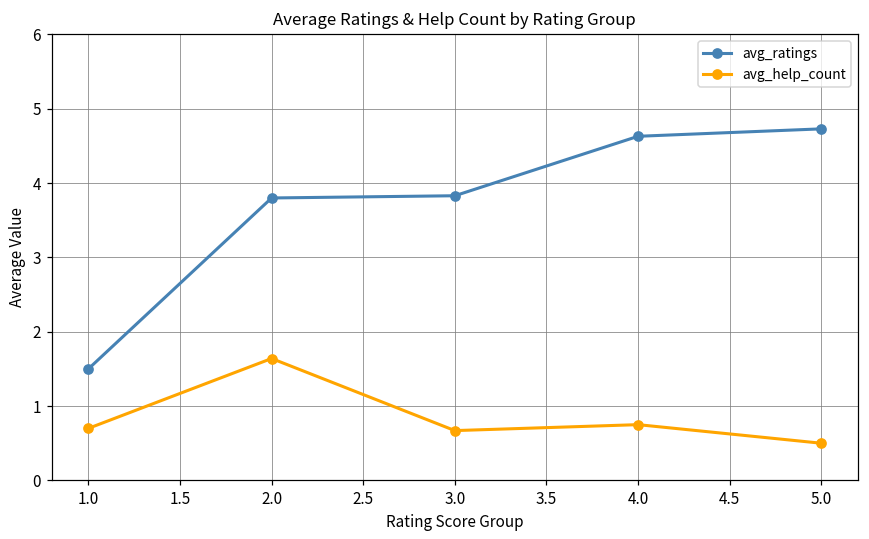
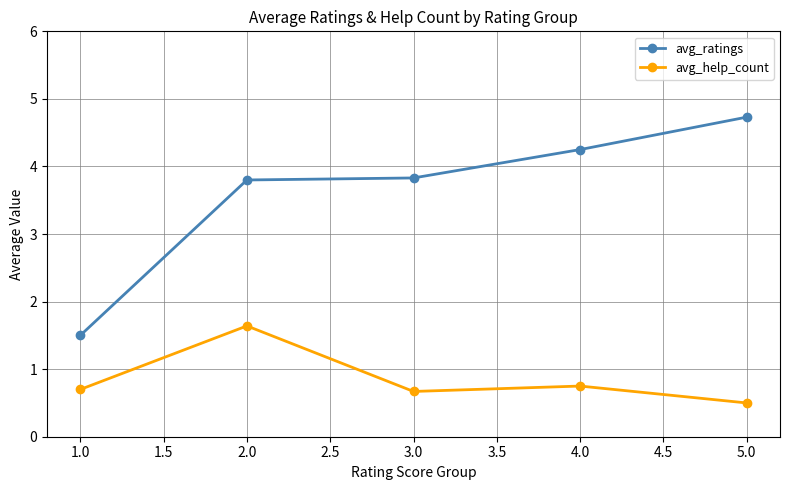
avg_ratings, 4.0: 4.6 -> 4.3
